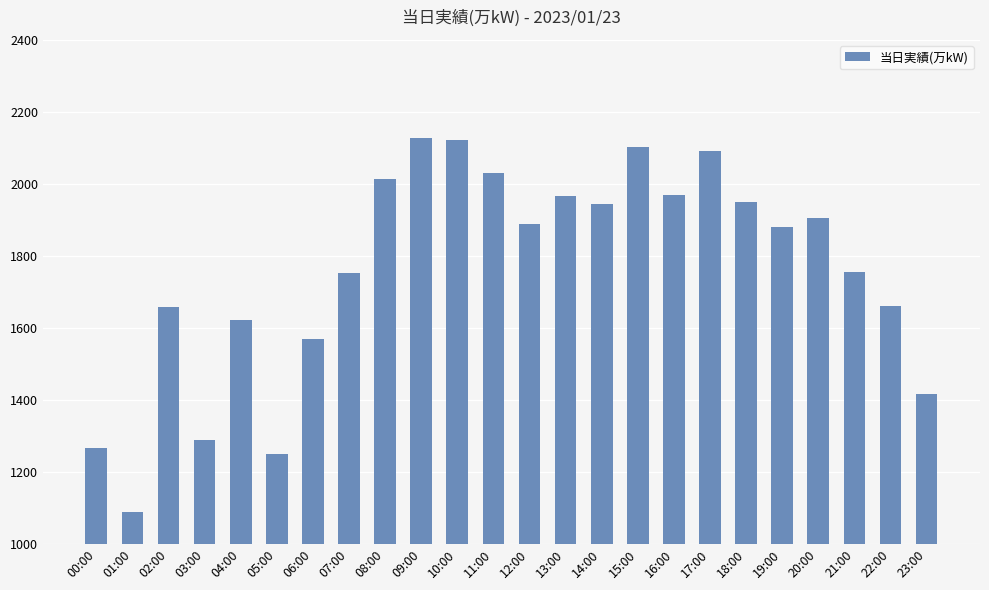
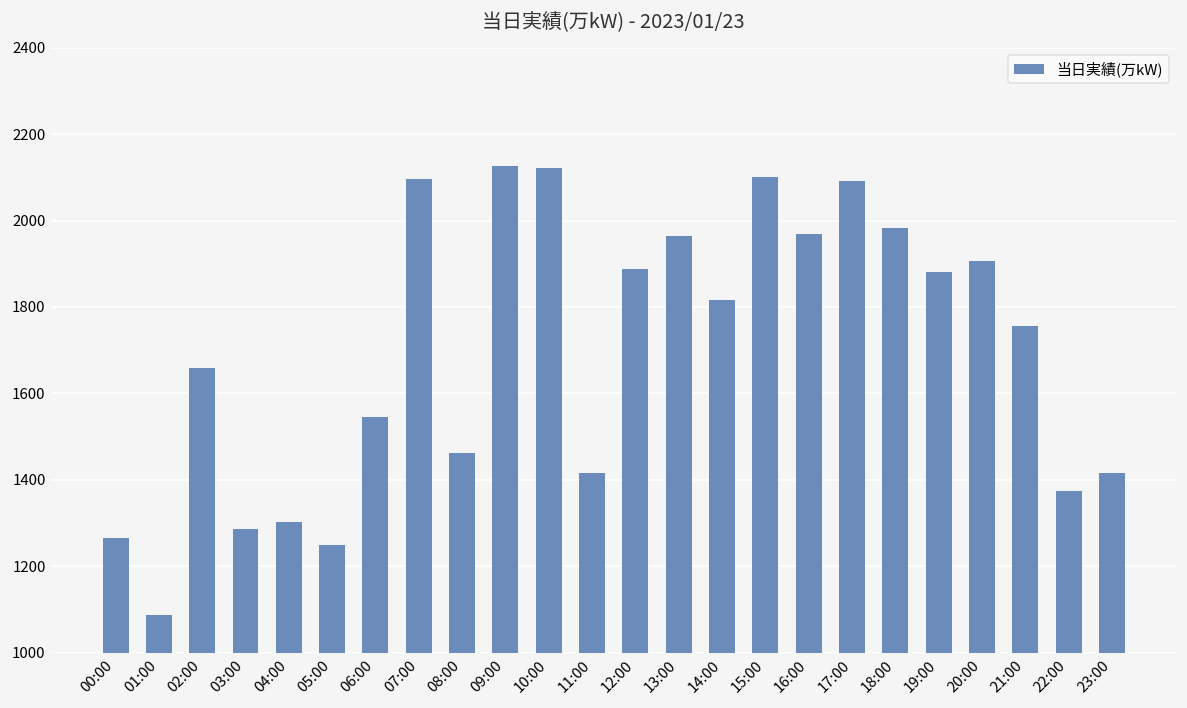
04:00: 1620 -> 1300
06:00: 1570 -> 1550
07:00: 1750 -> 2100
08:00: 2010 -> 1460
11:00: 2030 -> 1420
14:00: 1940 -> 1820
18:00: 1950 -> 1980
22:00: 1660 -> 1370
